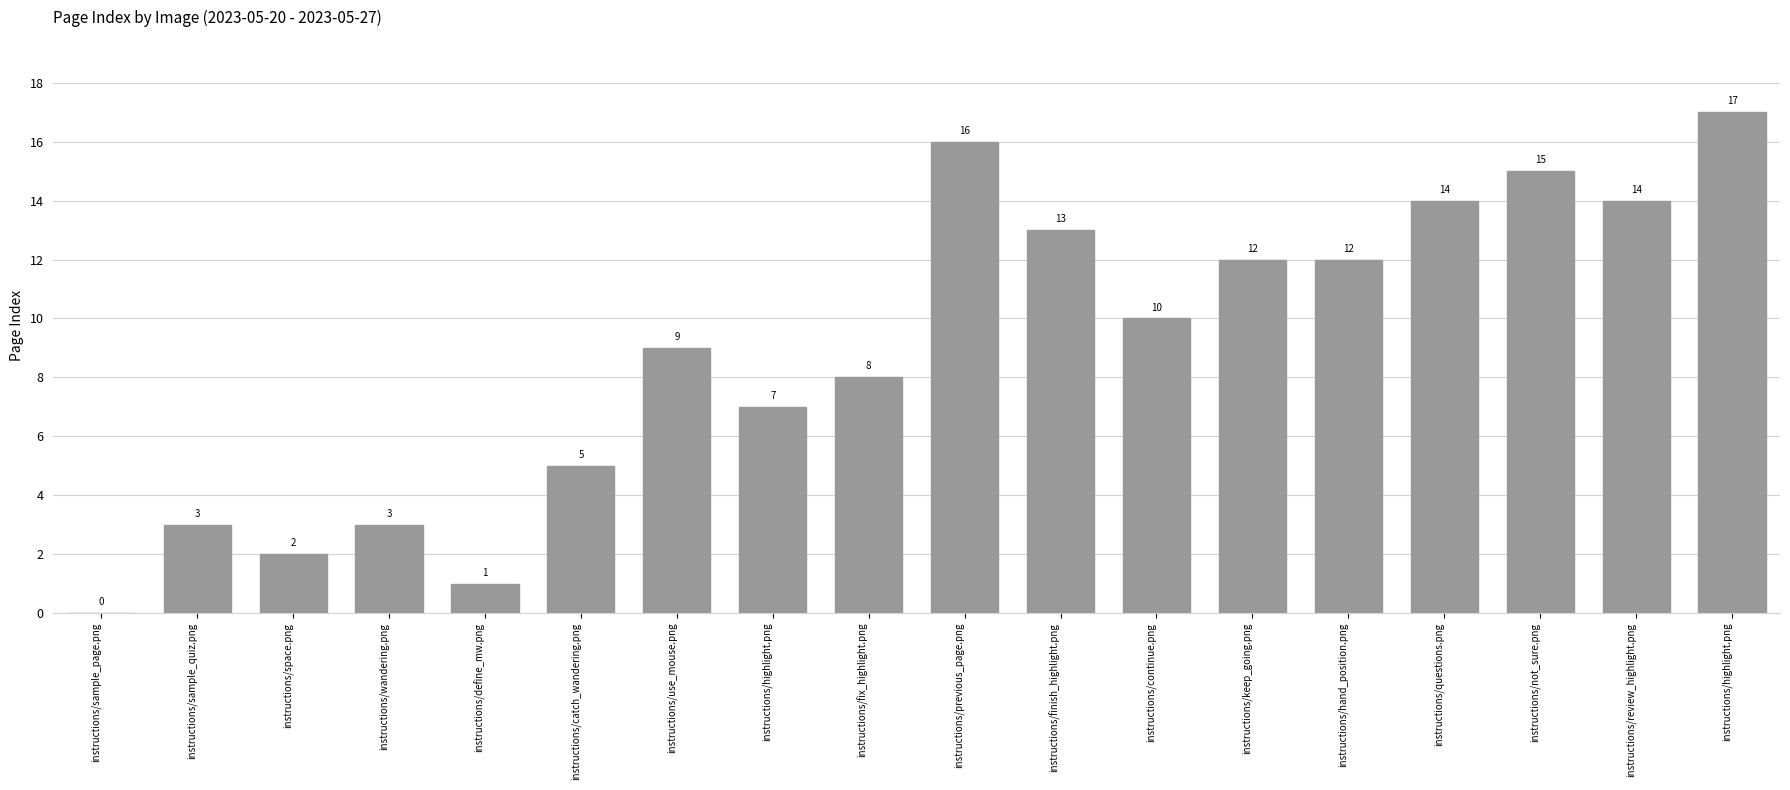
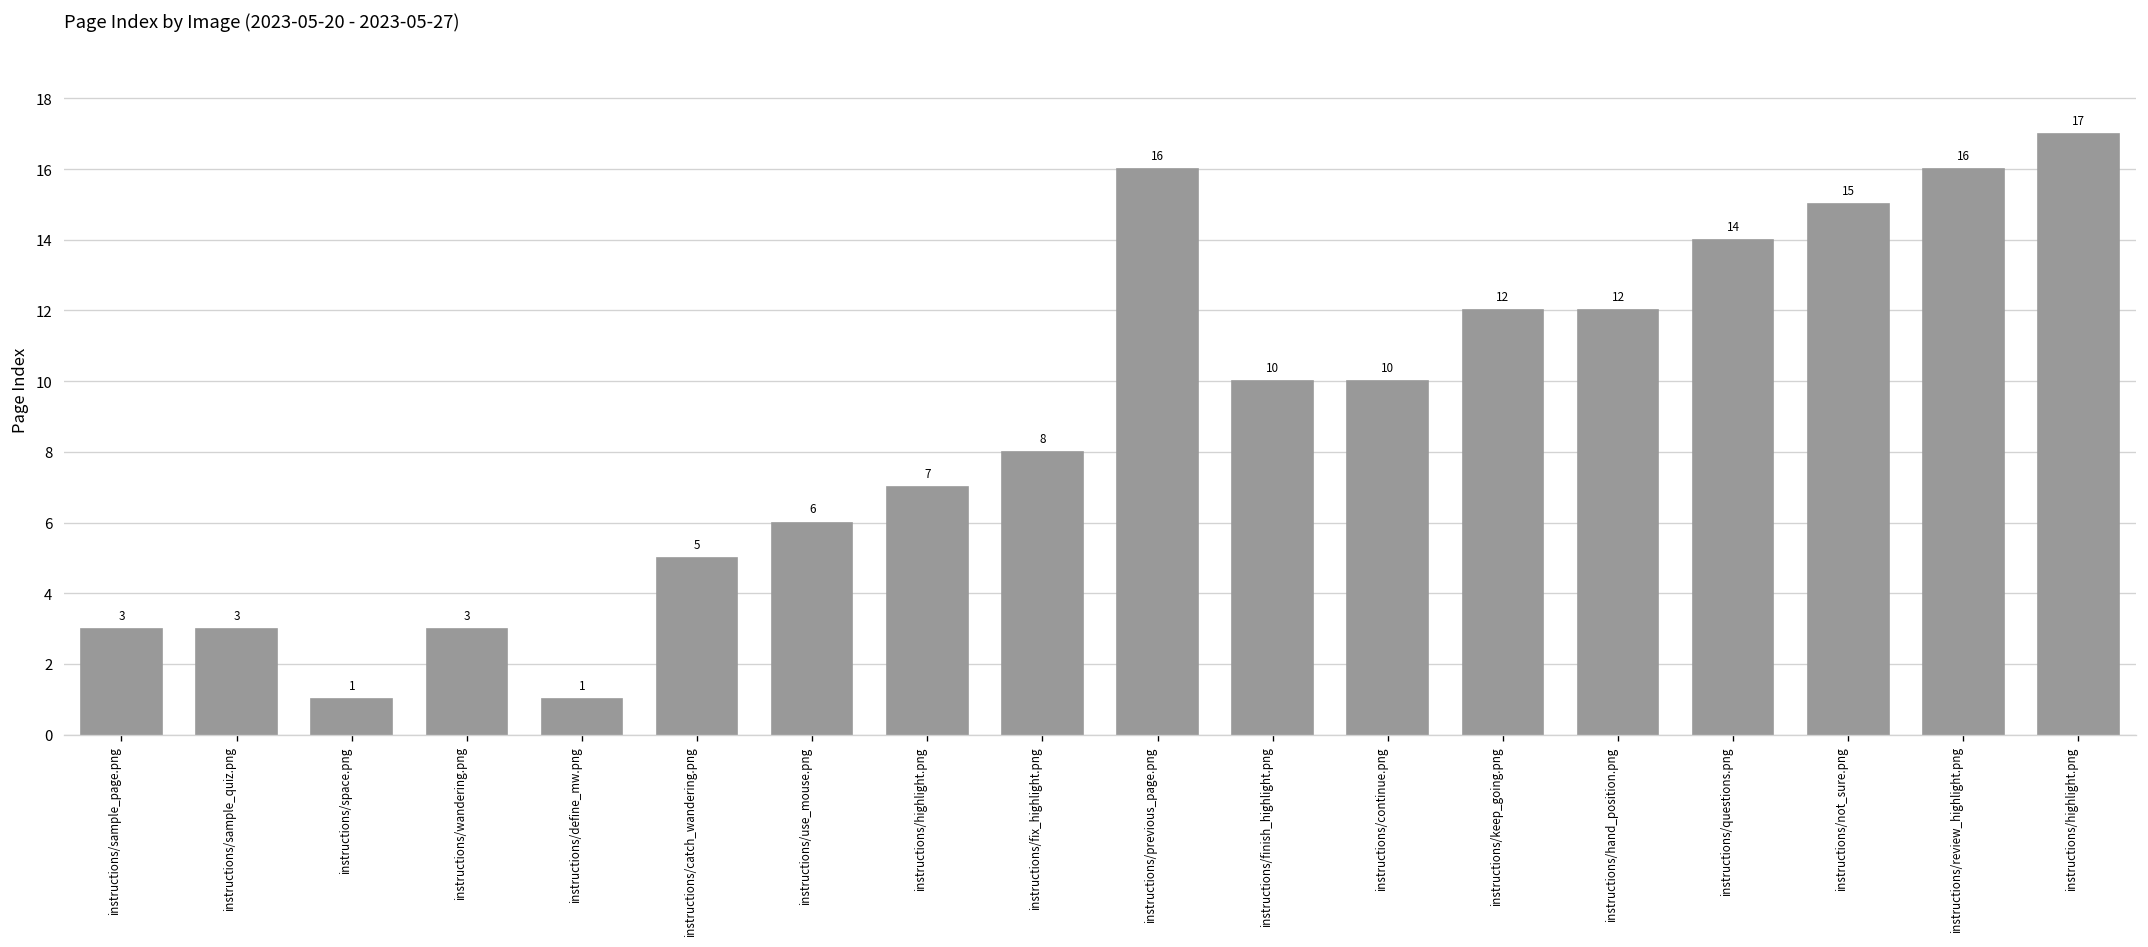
instructions/sample_page.png: 0 -> 3
instructions/space.png: 2 -> 1
instructions/use_mouse.png: 9 -> 6
instructions/finish_highlight.png: 13 -> 10
instructions/review_highlight.png: 14 -> 16
